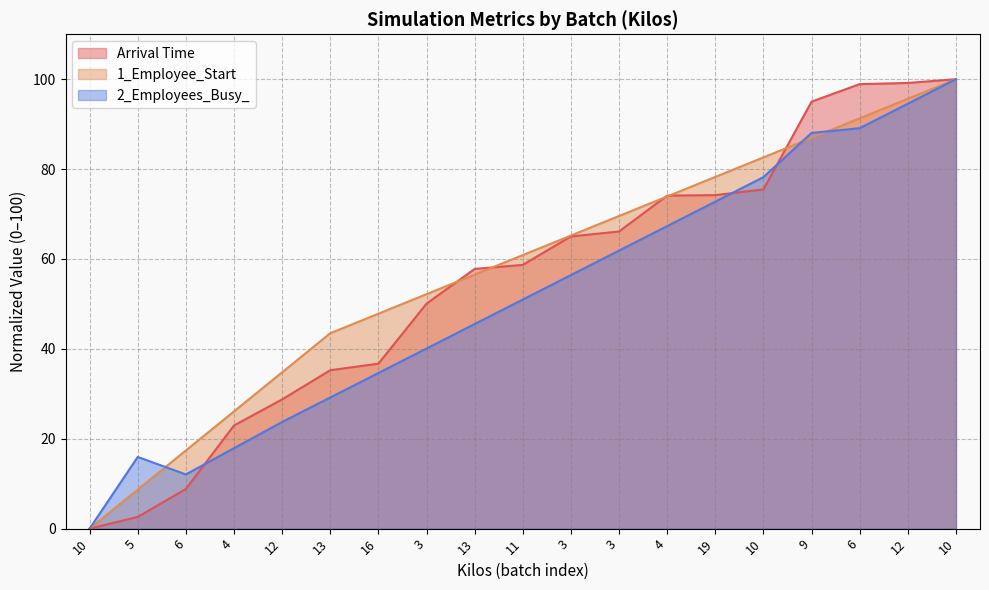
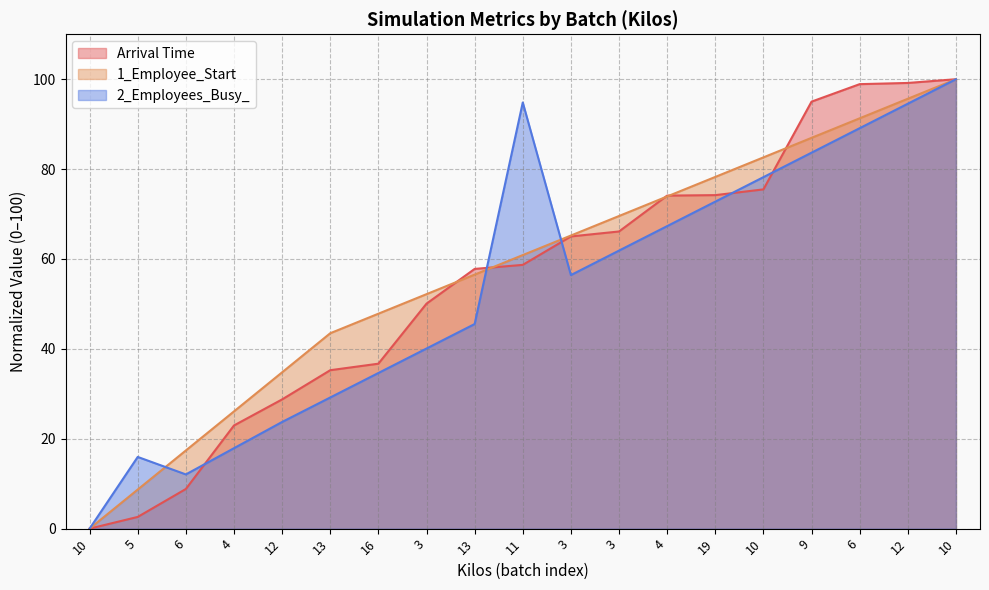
2_Employees_Busy_, 11: 51 -> 95
2_Employees_Busy_, 9: 88 -> 84
